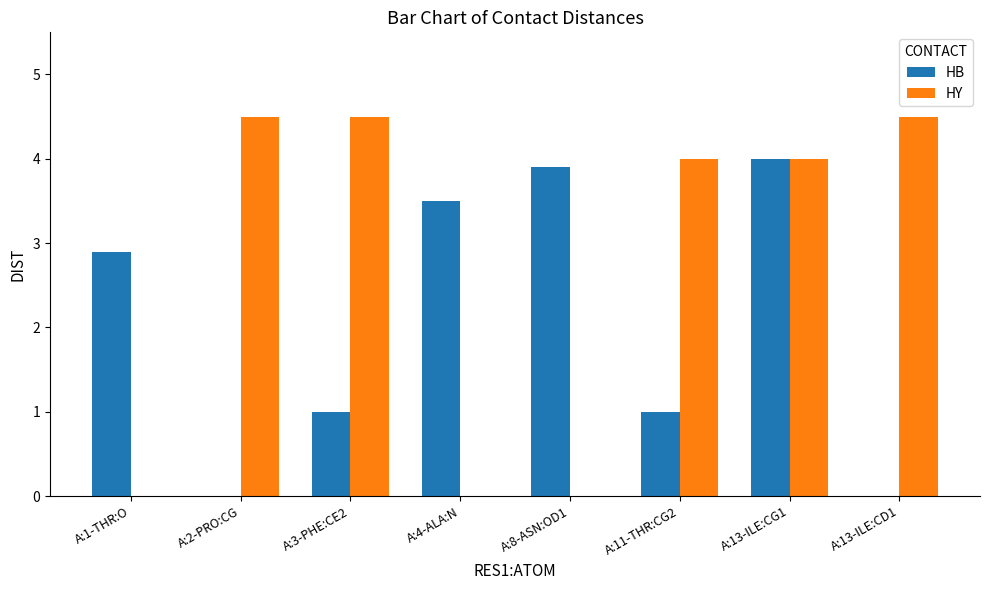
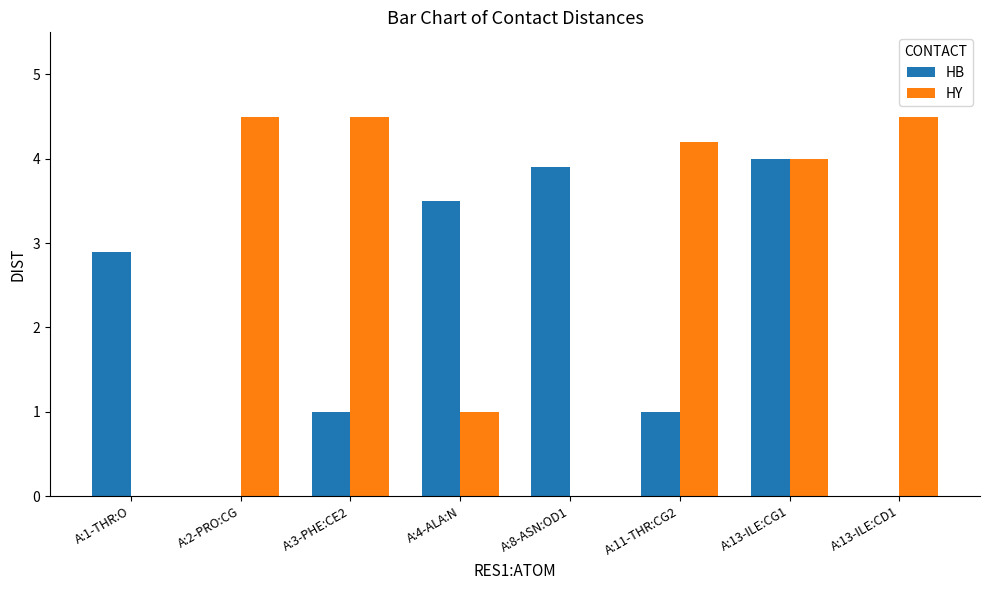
HY, A:4-ALA:N: 0 -> 1
HY, A:11-THR:CG2: 4.0 -> 4.2
